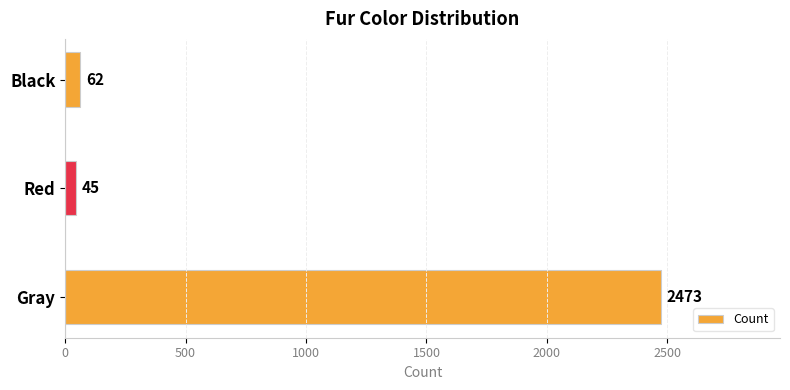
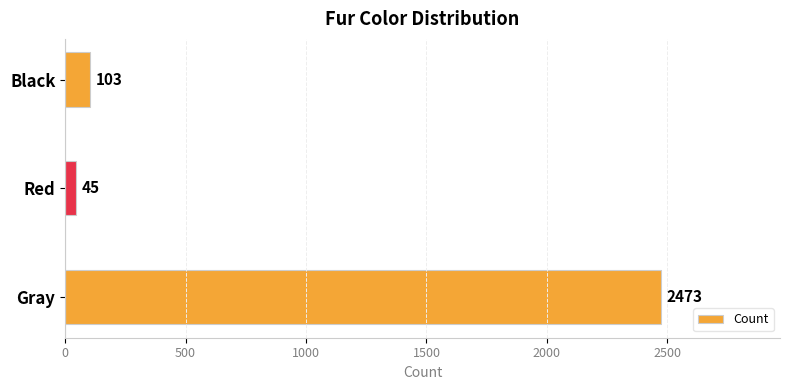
Black: 62 -> 103
